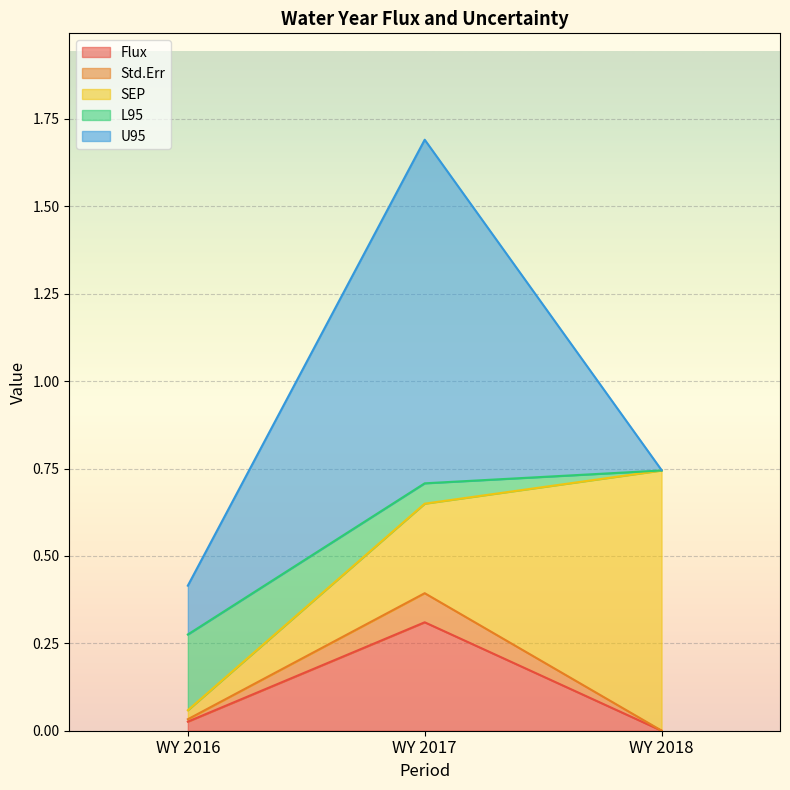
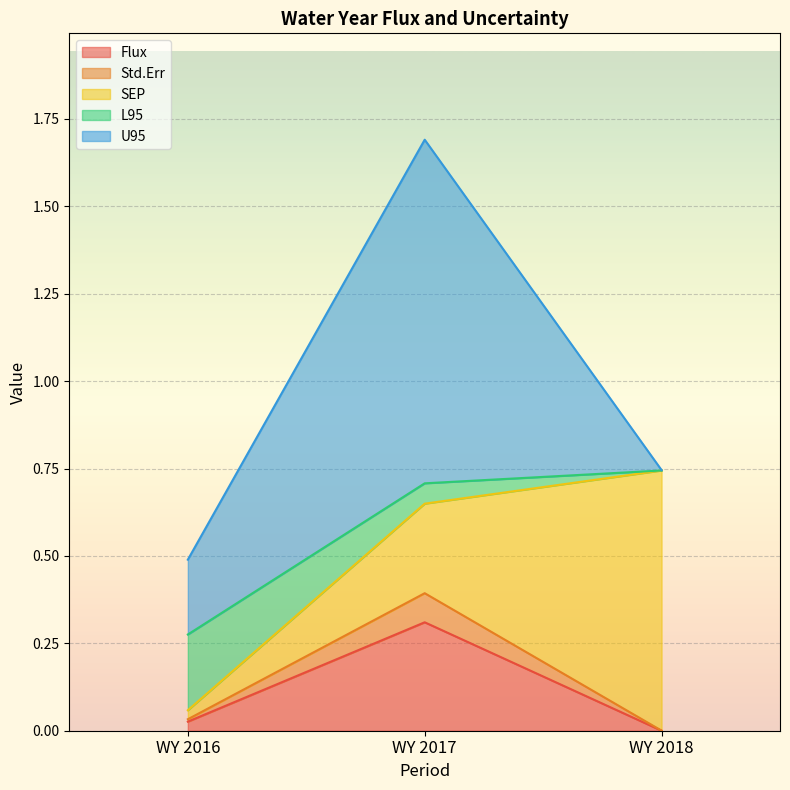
U95, WY 2016: 0.14 -> 0.21
